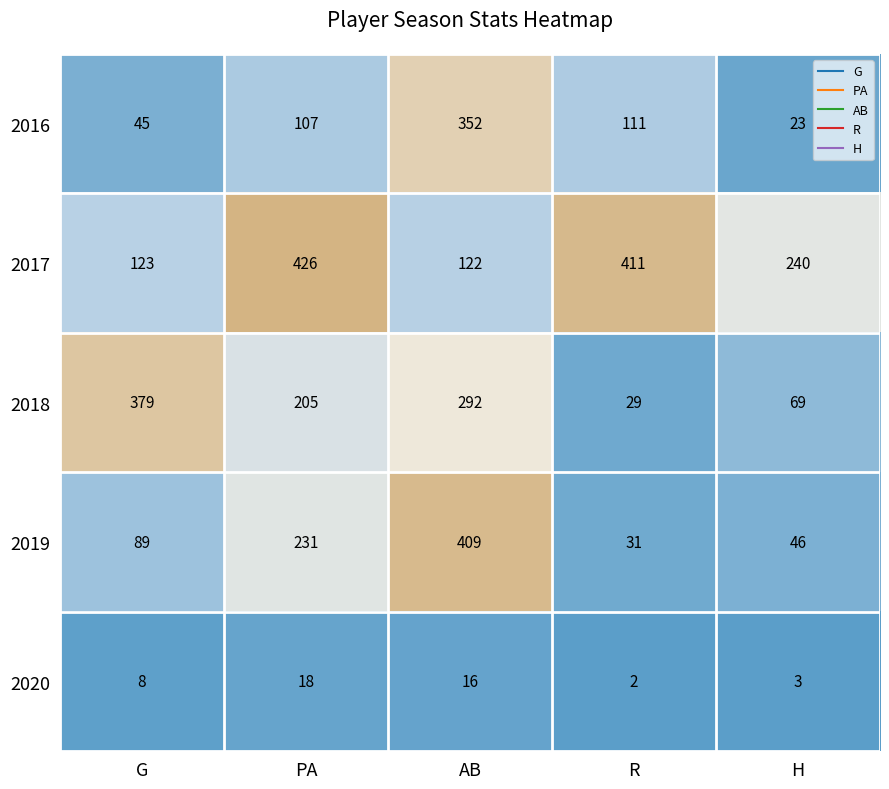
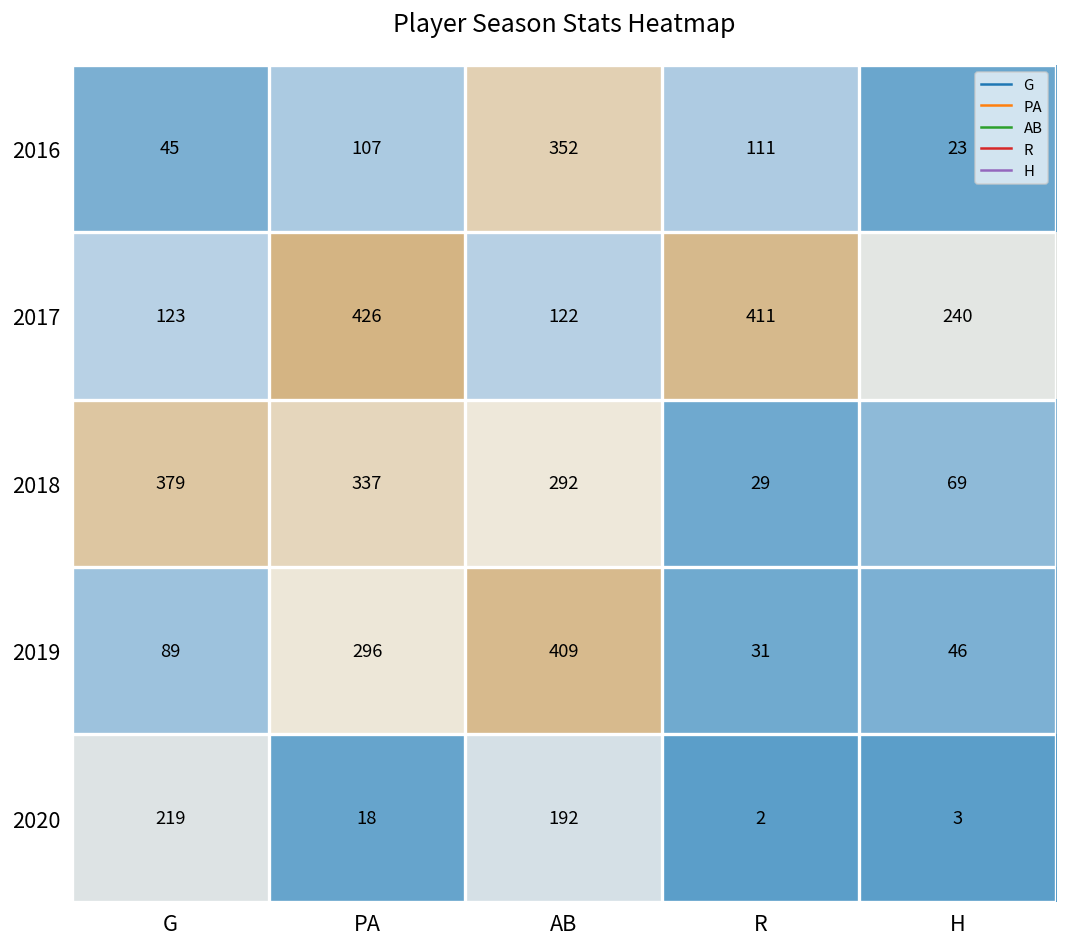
2018, PA: 205 -> 337
2019, PA: 231 -> 296
2020, G: 8 -> 219
2020, AB: 16 -> 192
